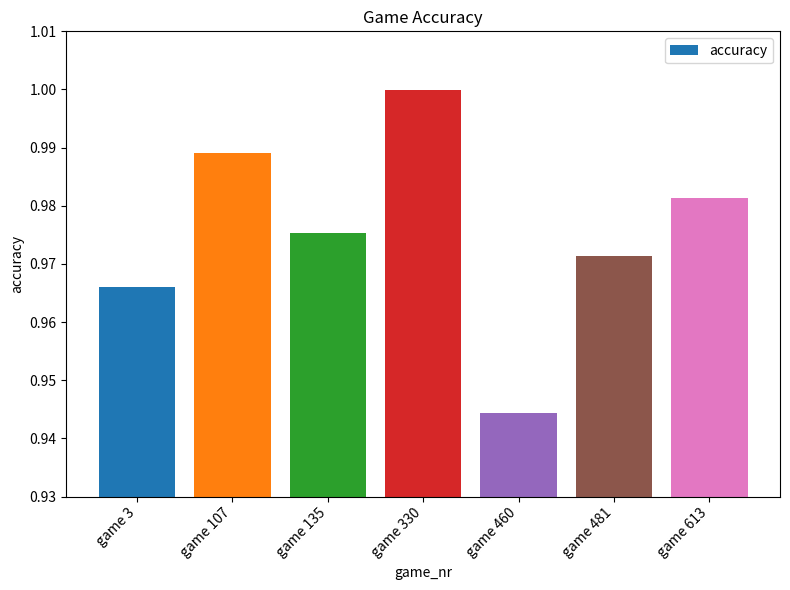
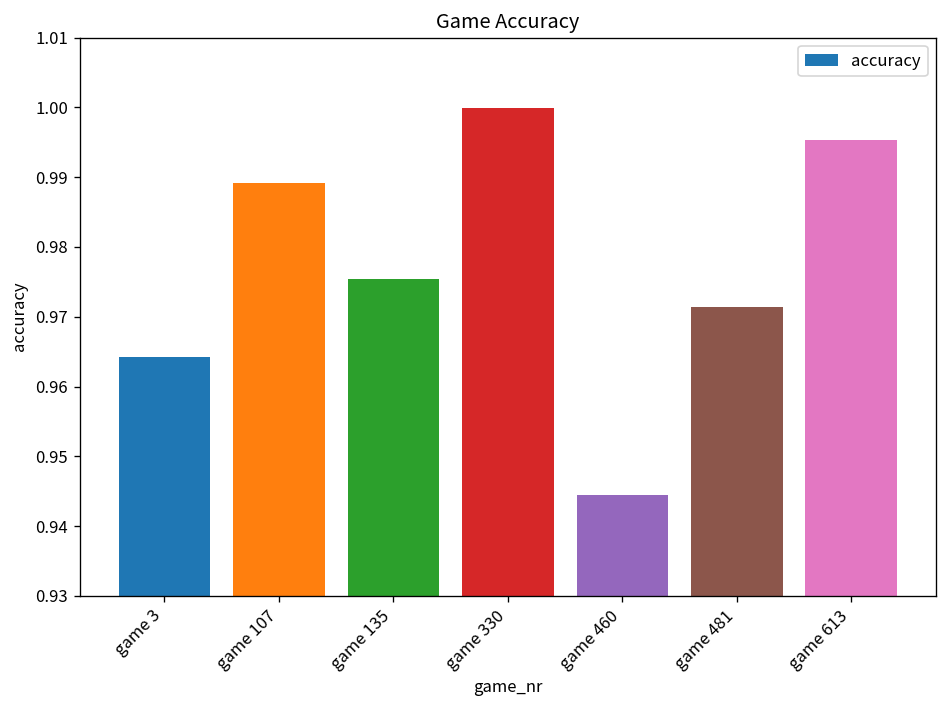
game 3: 0.966 -> 0.964
game 613: 0.981 -> 0.995
